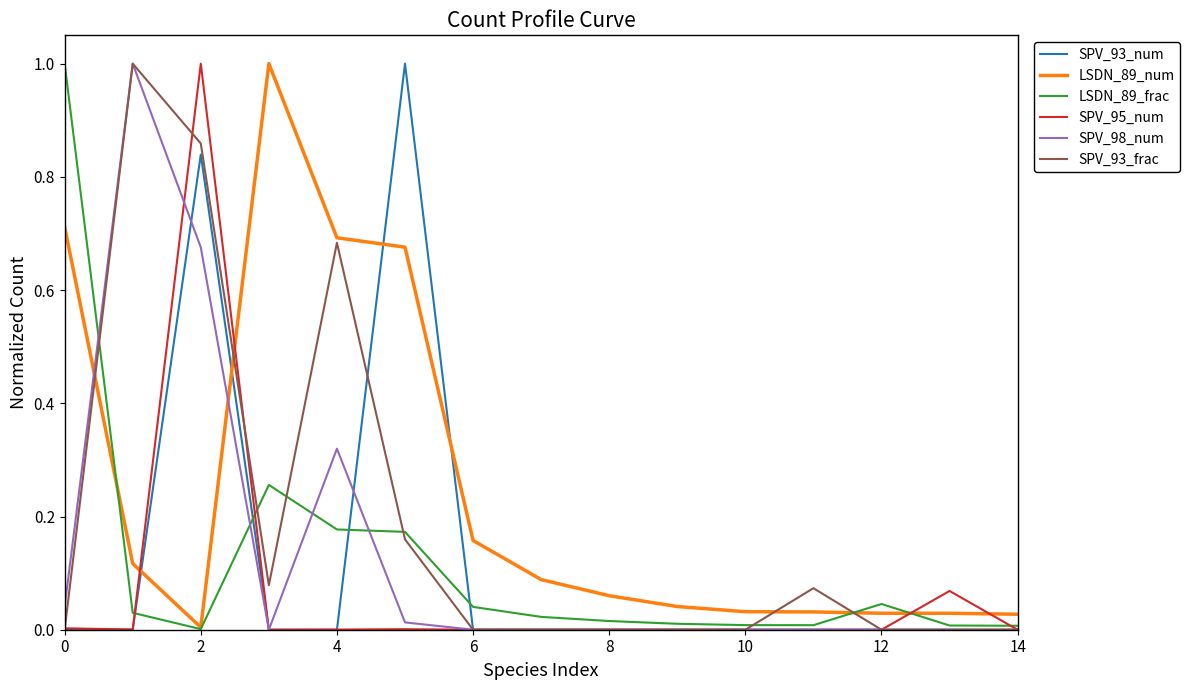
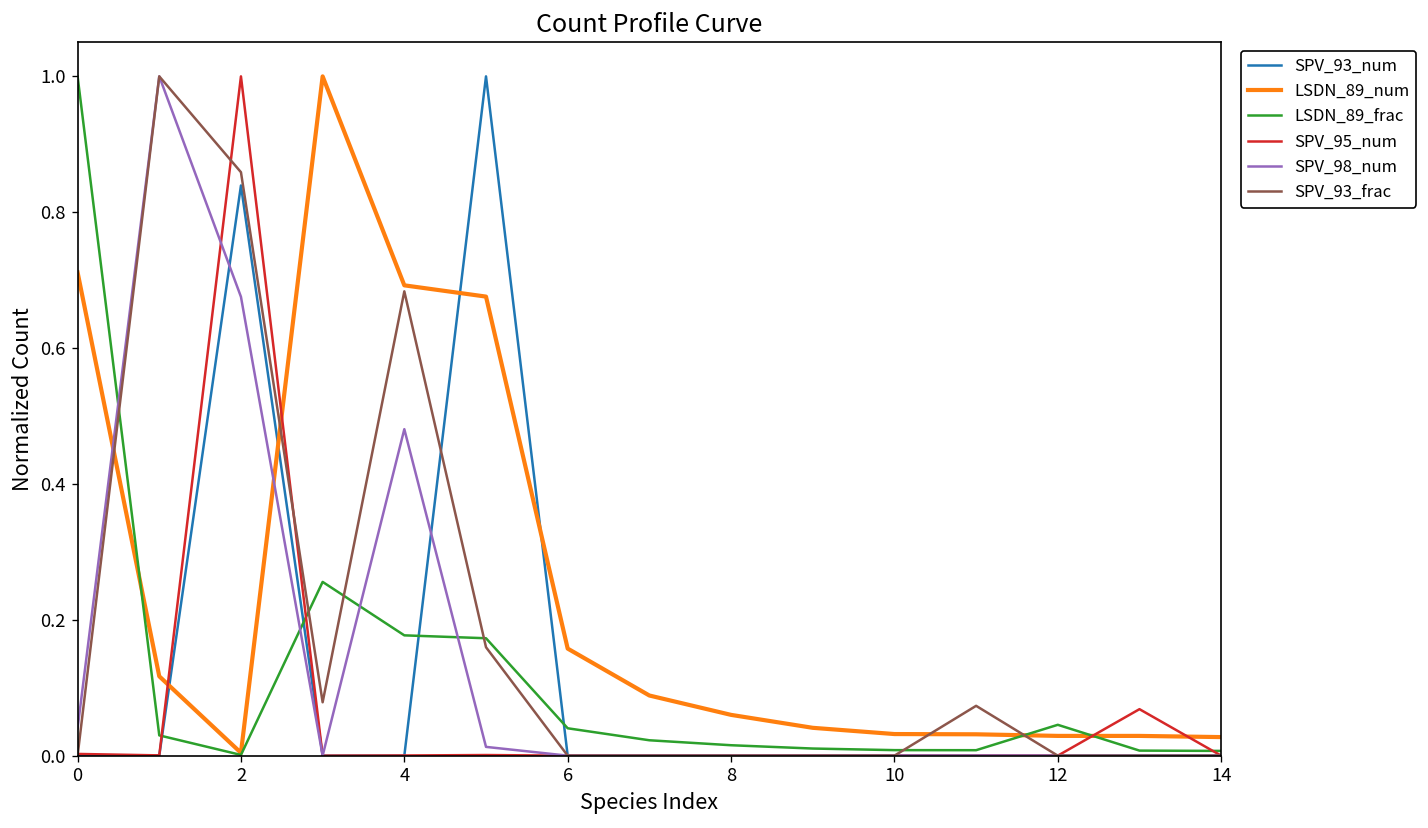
SPV_98_num, 4: 0.32 -> 0.48
